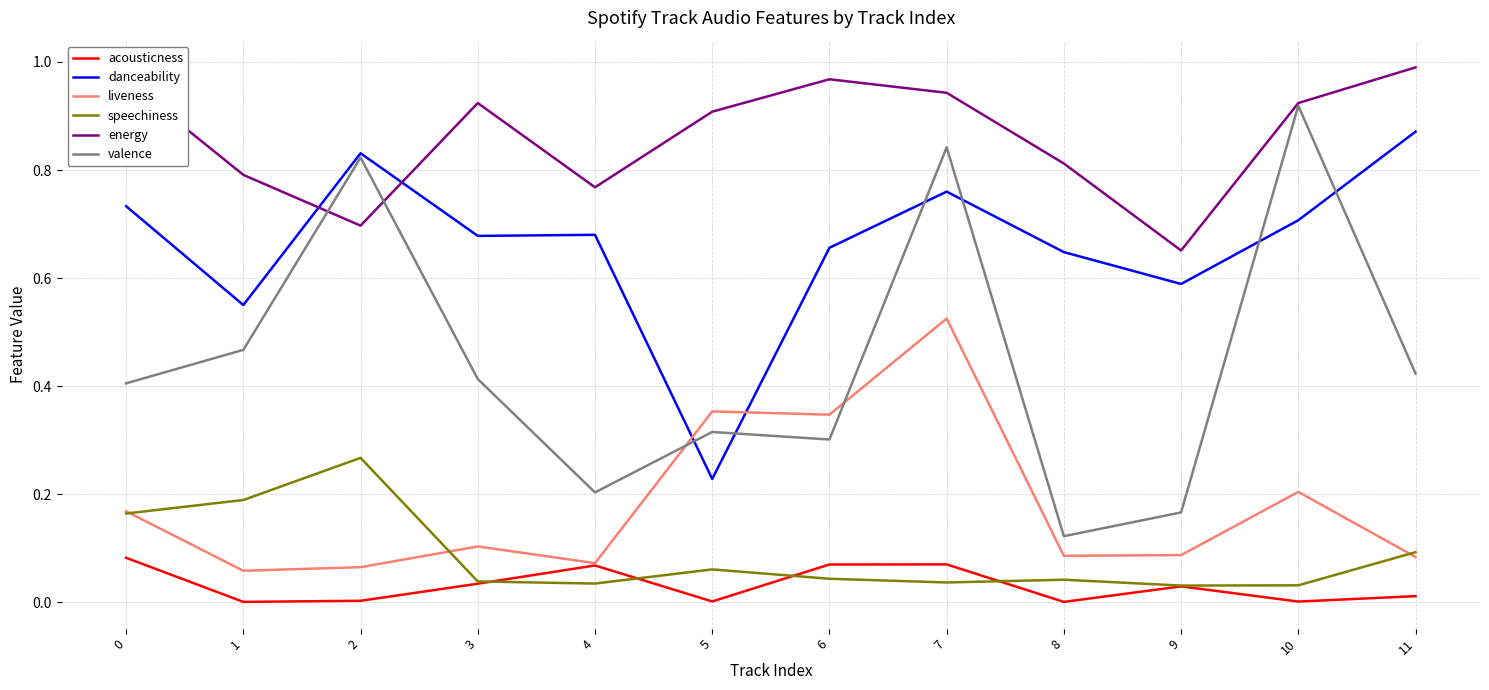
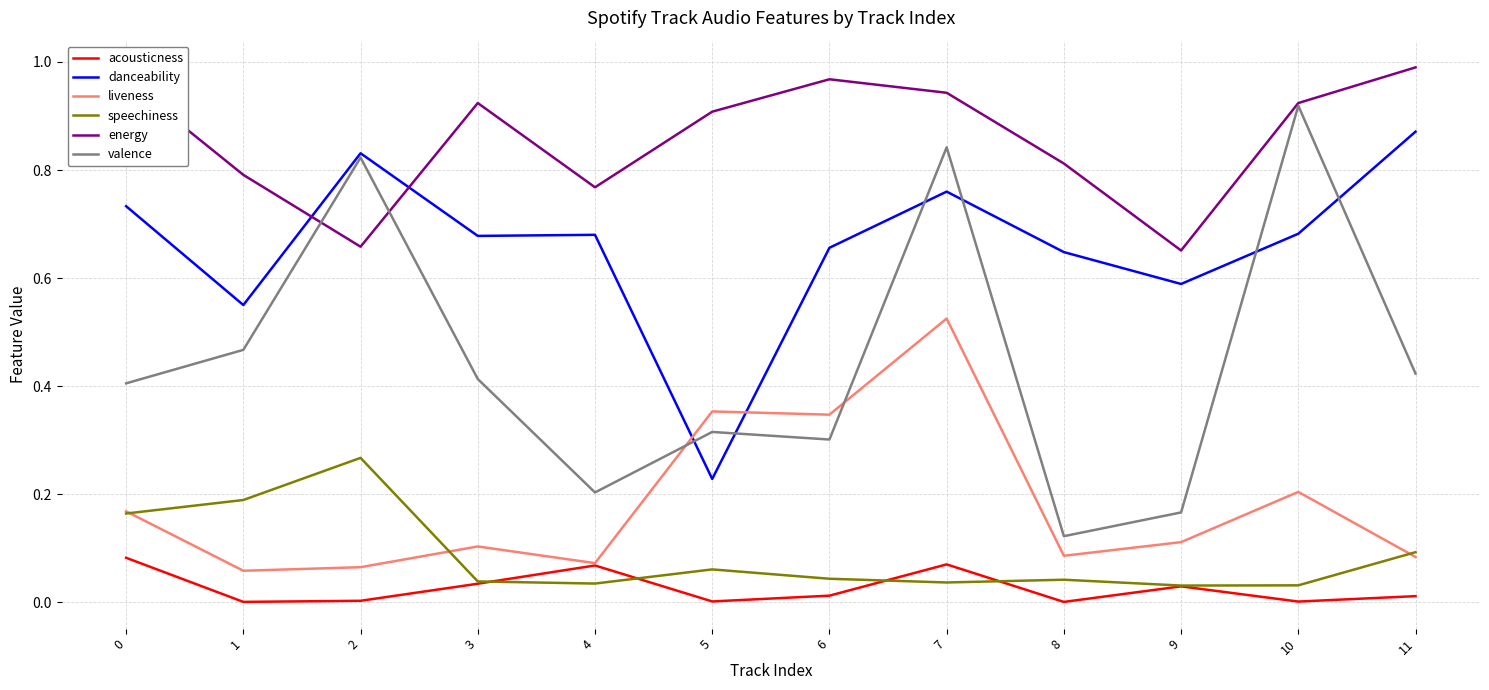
energy, 2: 0.70 -> 0.66
acousticness, 6: 0.07 -> 0.01
liveness, 9: 0.09 -> 0.11
danceability, 10: 0.71 -> 0.68
